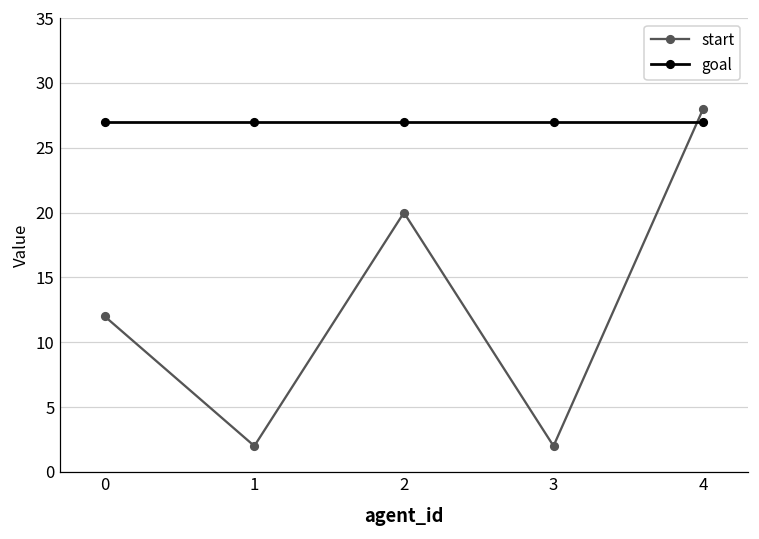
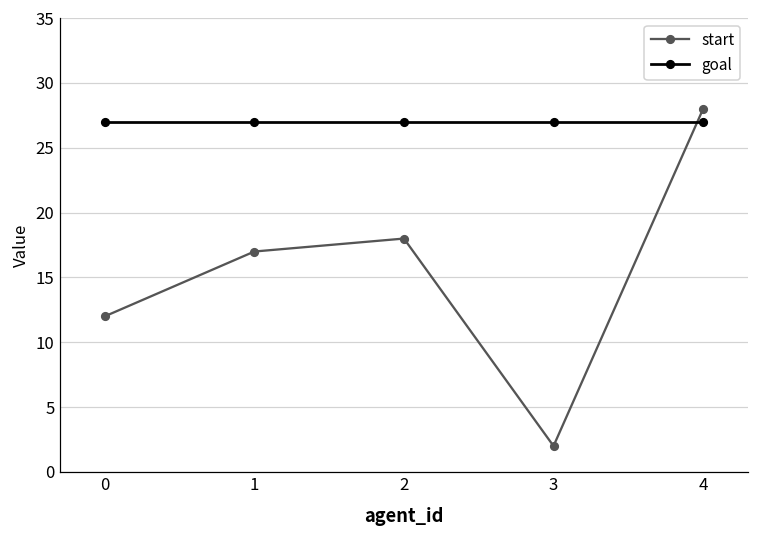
start, 1: 2 -> 17
start, 2: 20 -> 18
